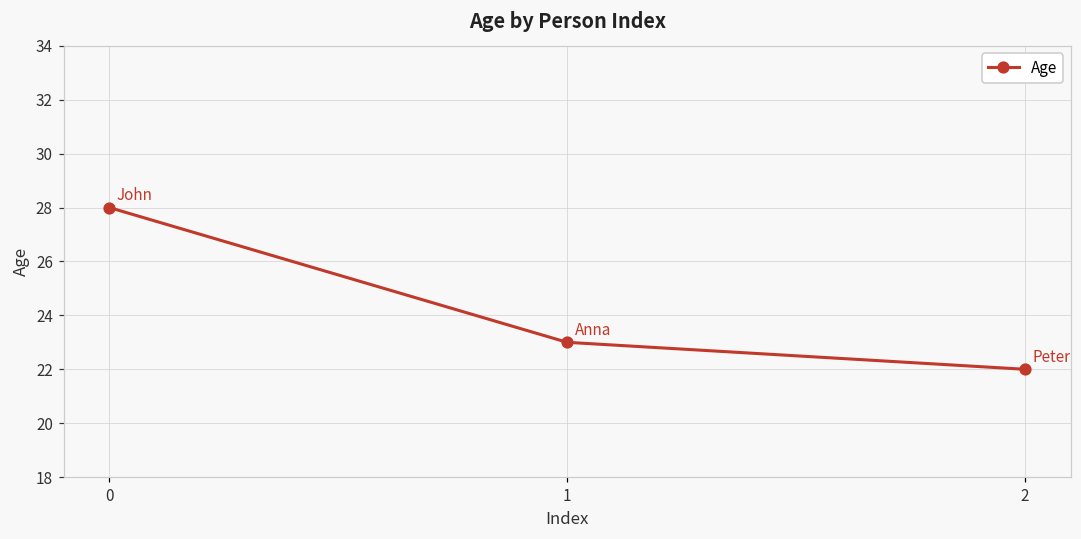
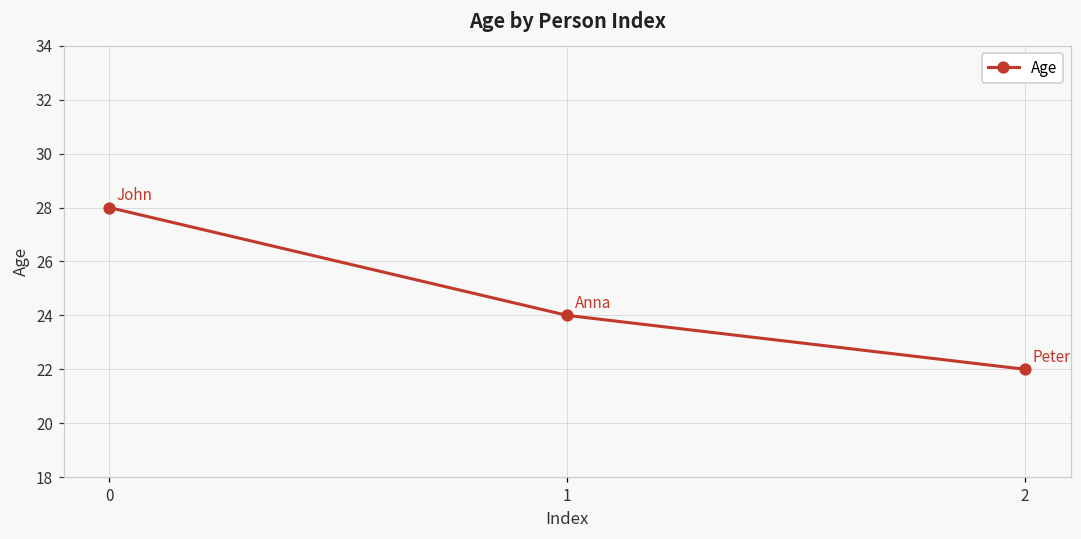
1: 23 -> 24
